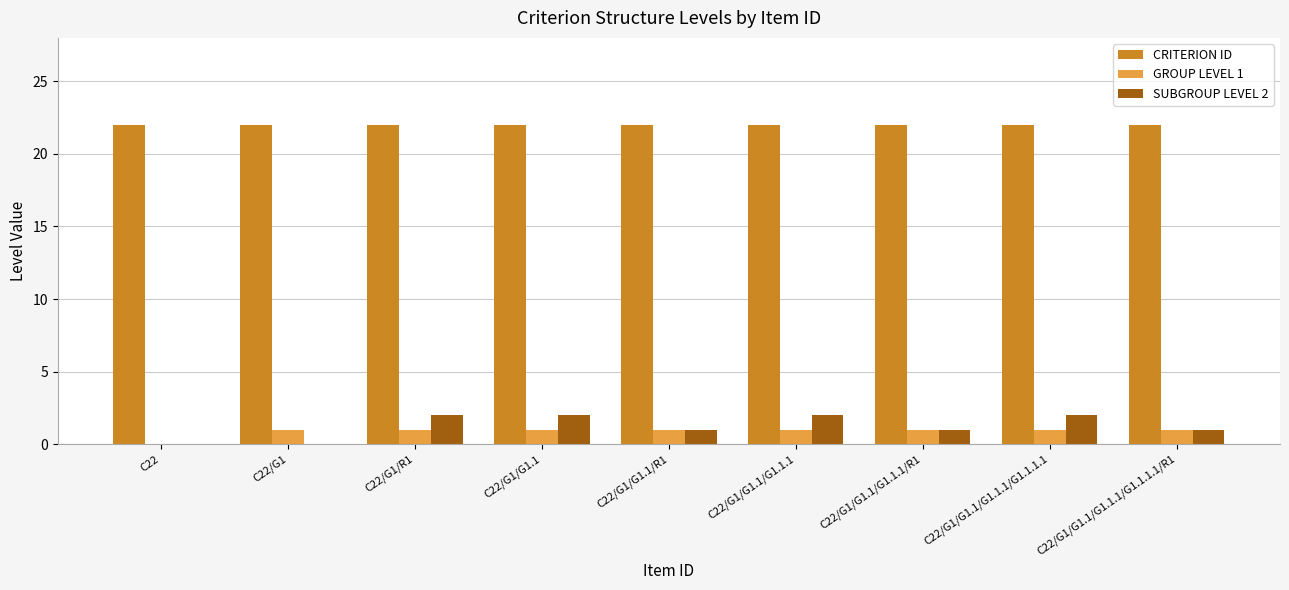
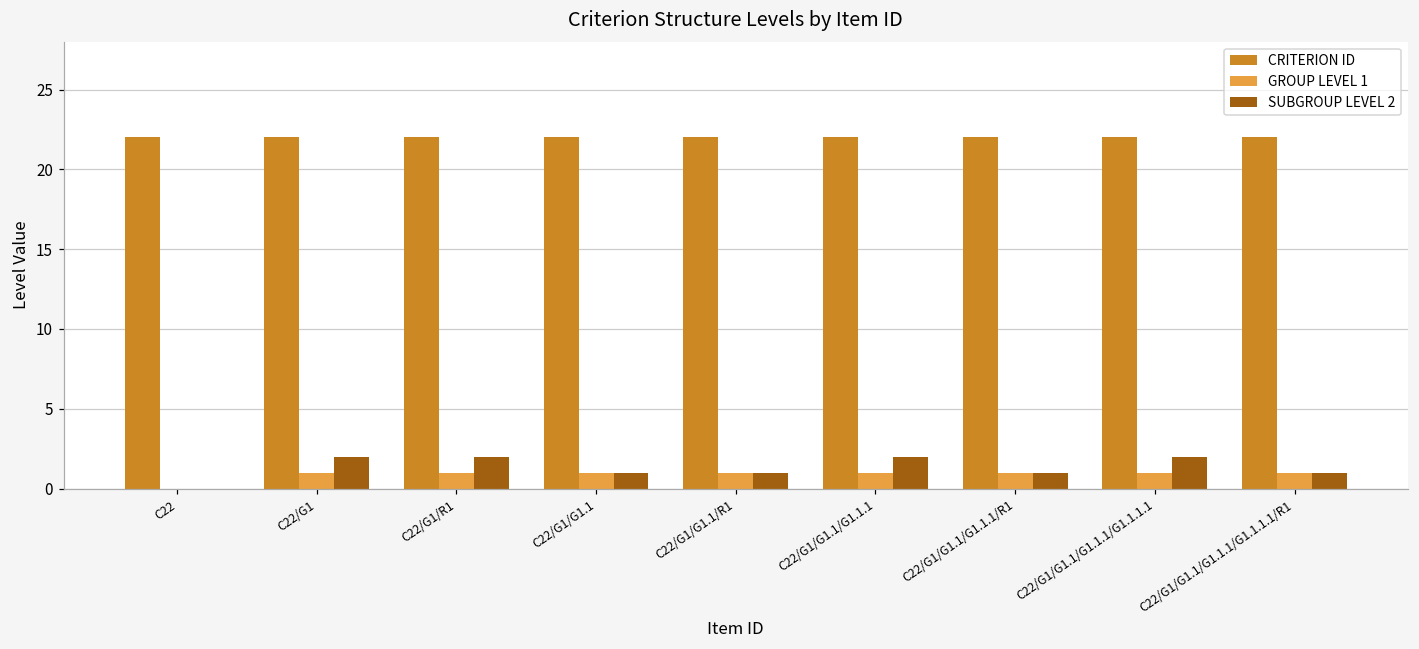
SUBGROUP LEVEL 2, C22/G1: 0 -> 2
SUBGROUP LEVEL 2, C22/G1/G1.1: 2 -> 1
